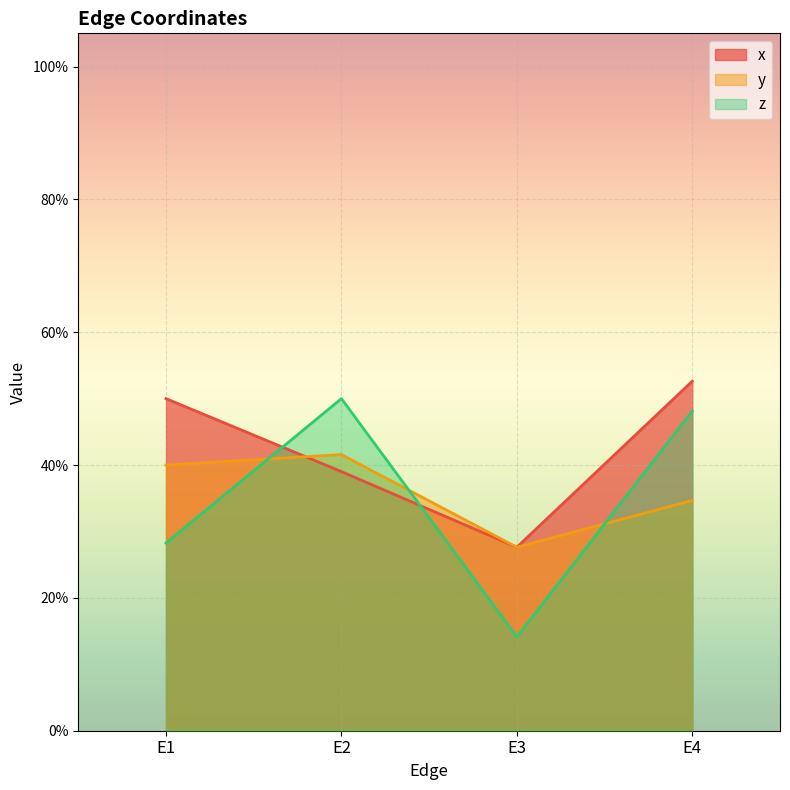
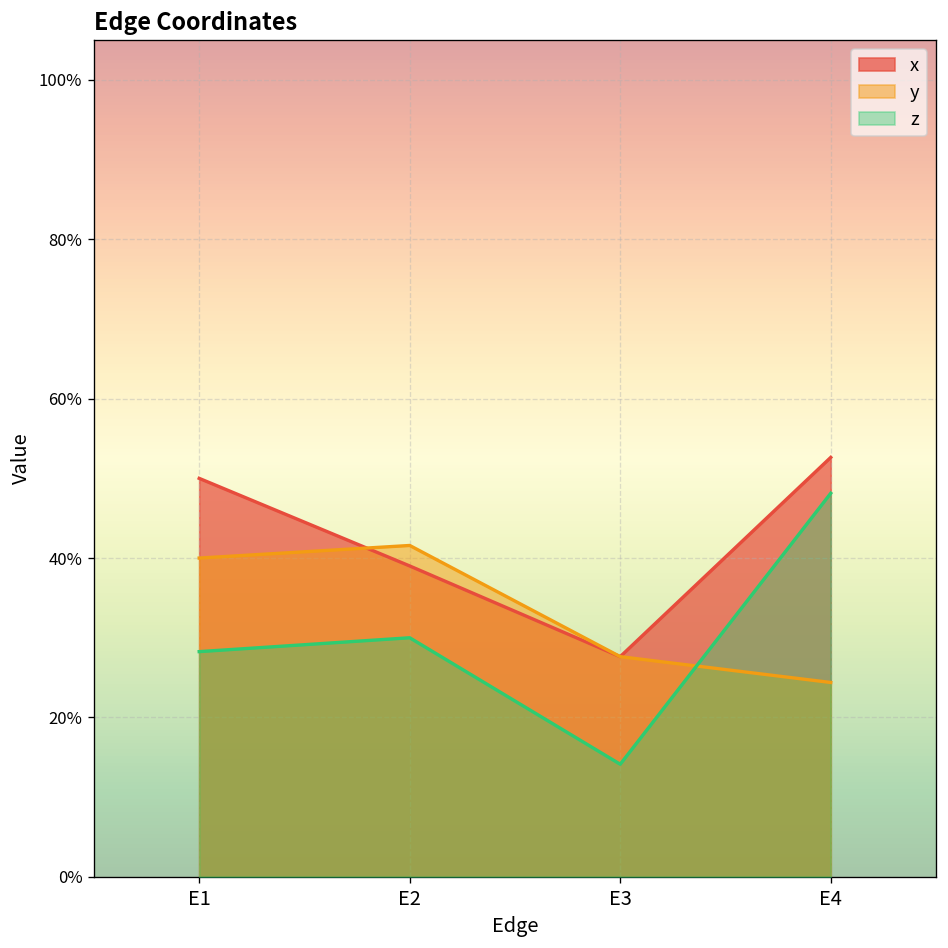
z, E2: 50% -> 30%
y, E4: 35% -> 24%
